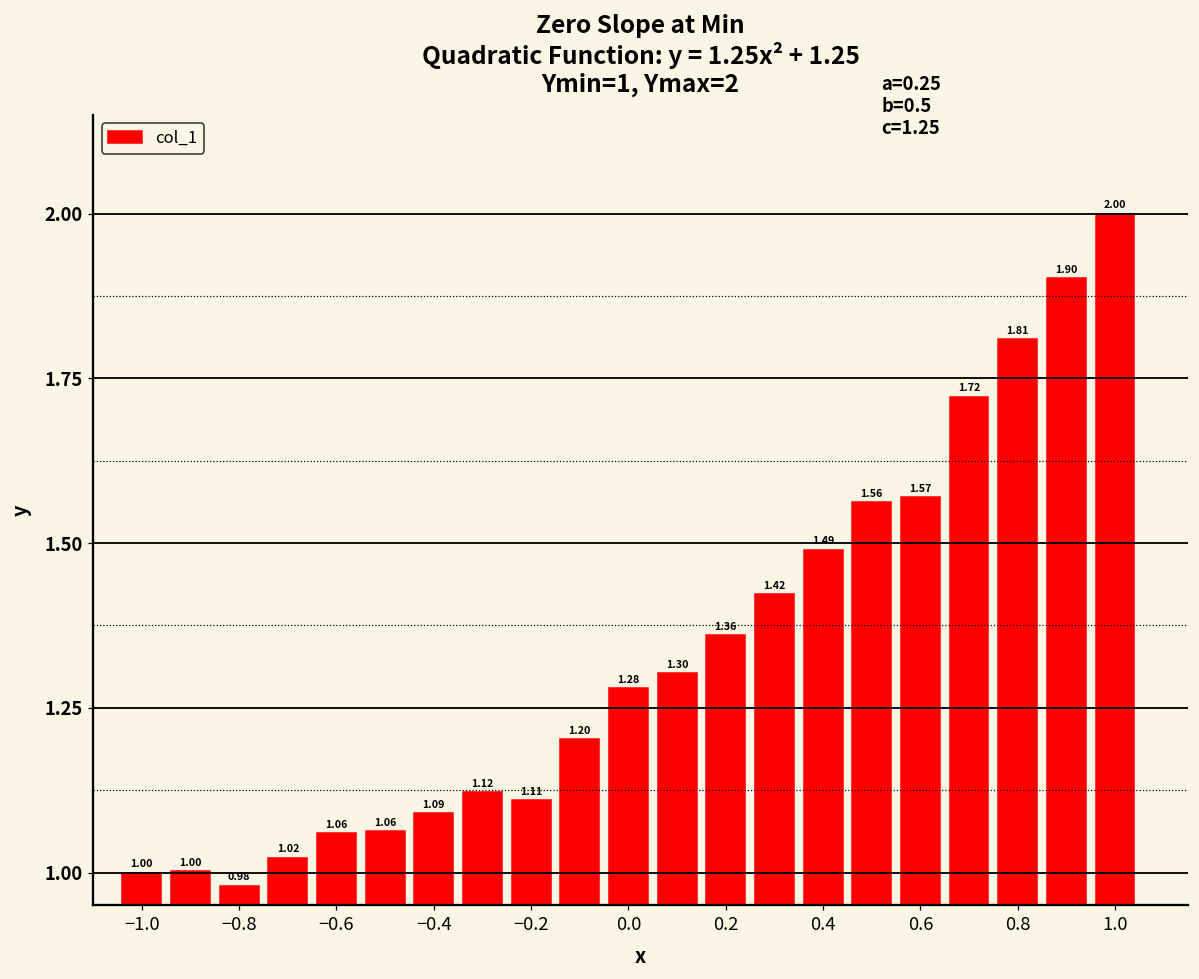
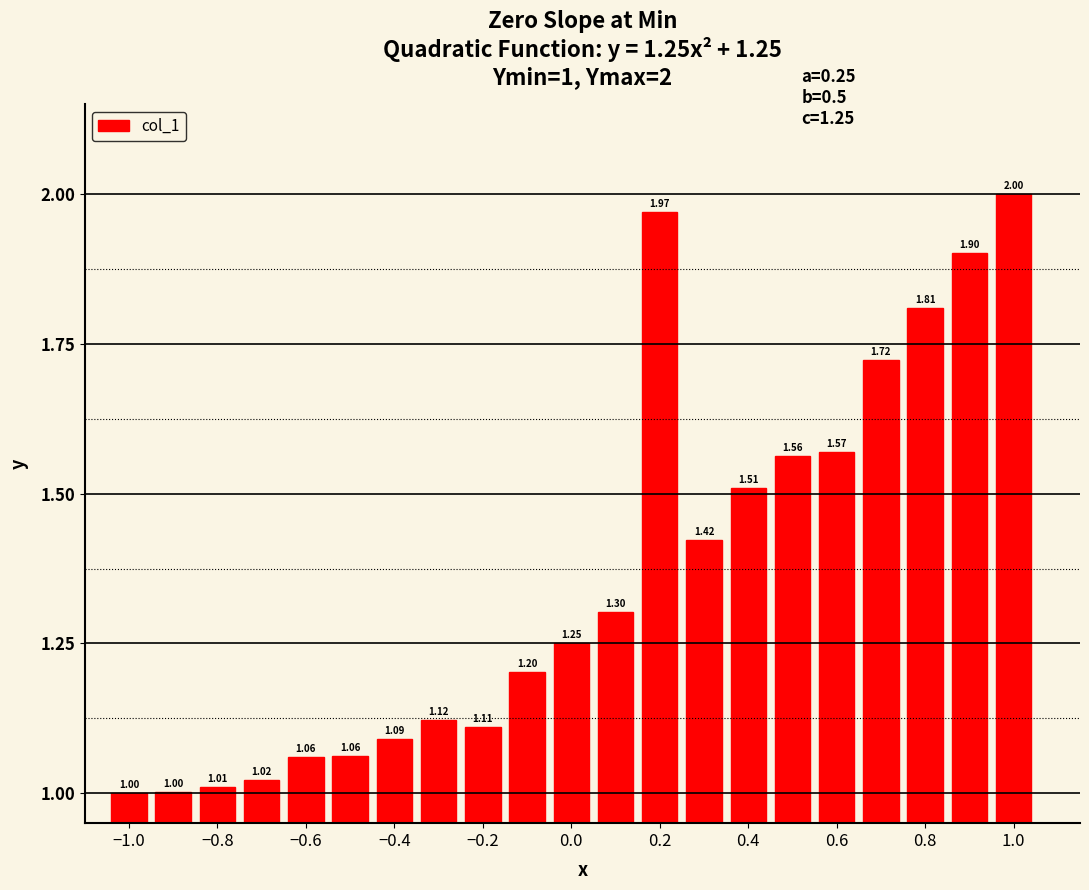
−0.8: 0.98 -> 1.01
0.0: 1.28 -> 1.25
0.2: 1.36 -> 1.97
0.4: 1.49 -> 1.51
